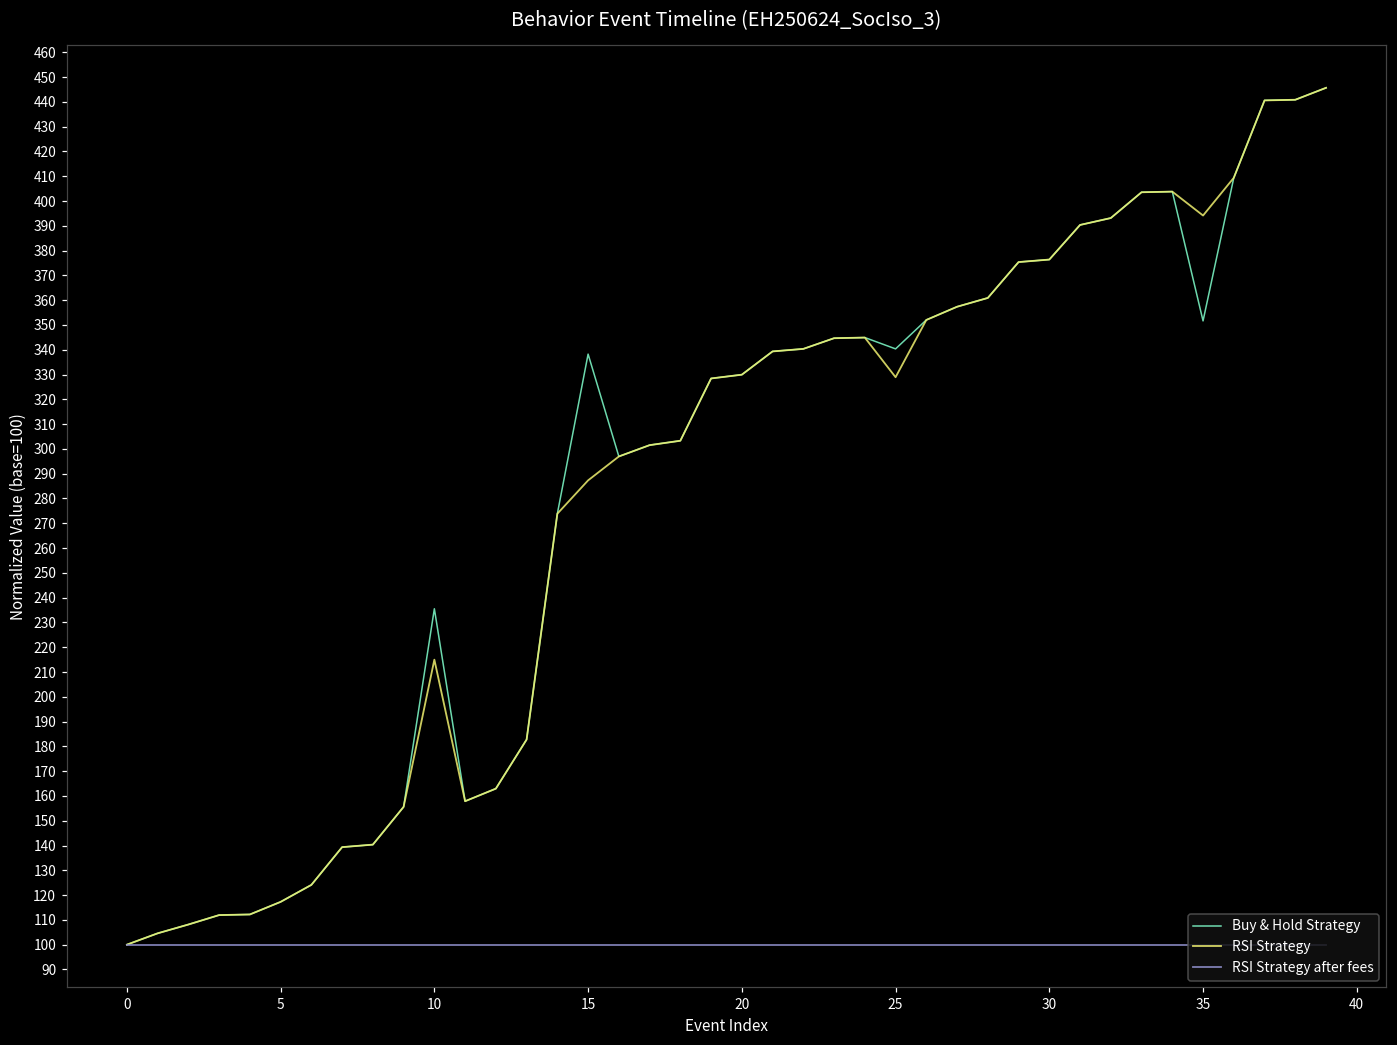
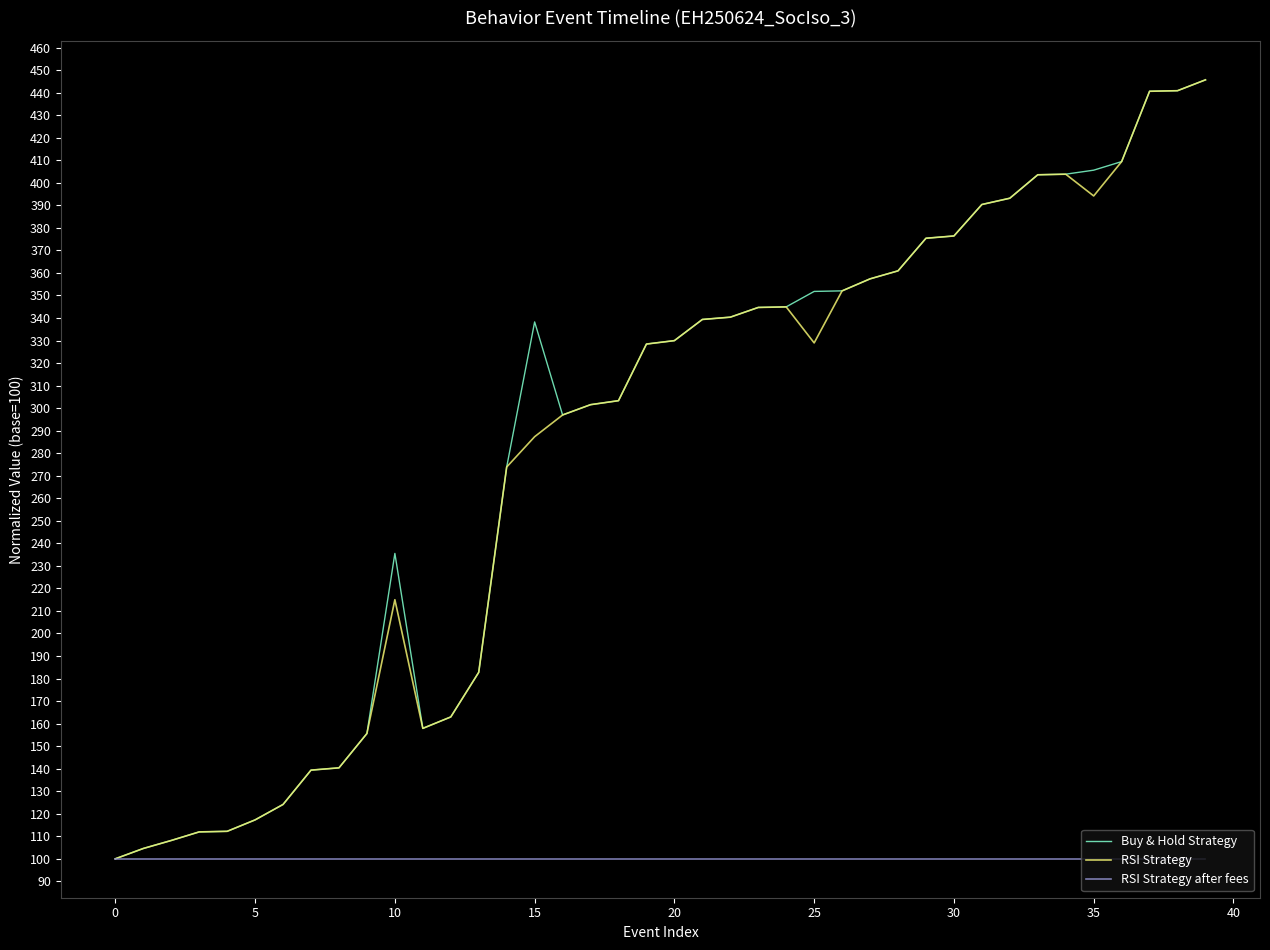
Buy & Hold Strategy, 25: 340 -> 352
Buy & Hold Strategy, 35: 352 -> 406
